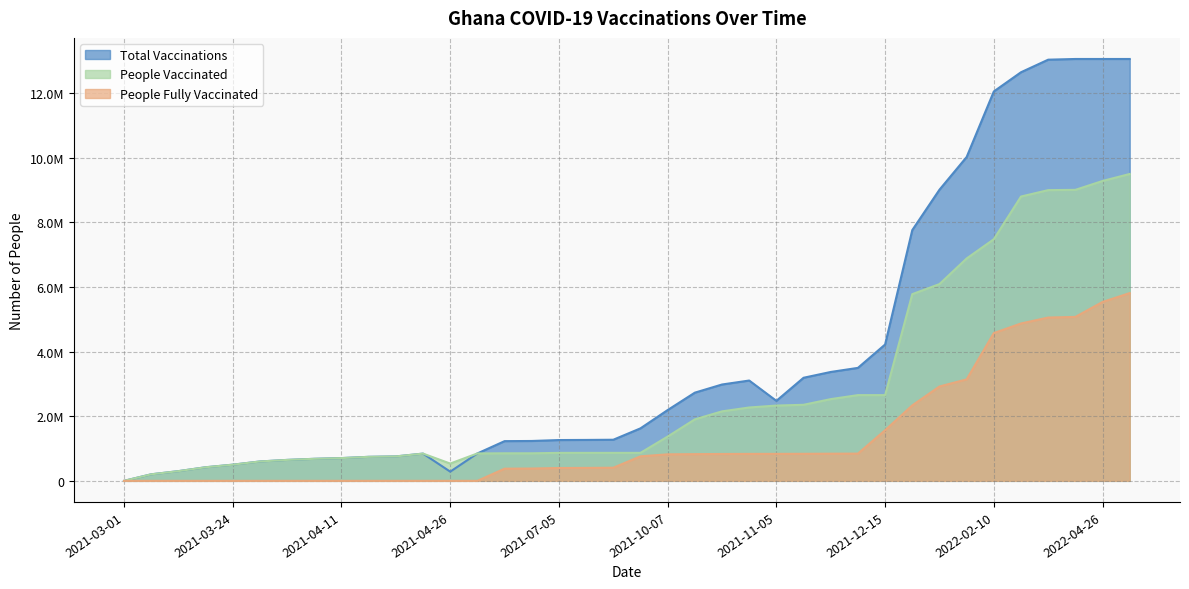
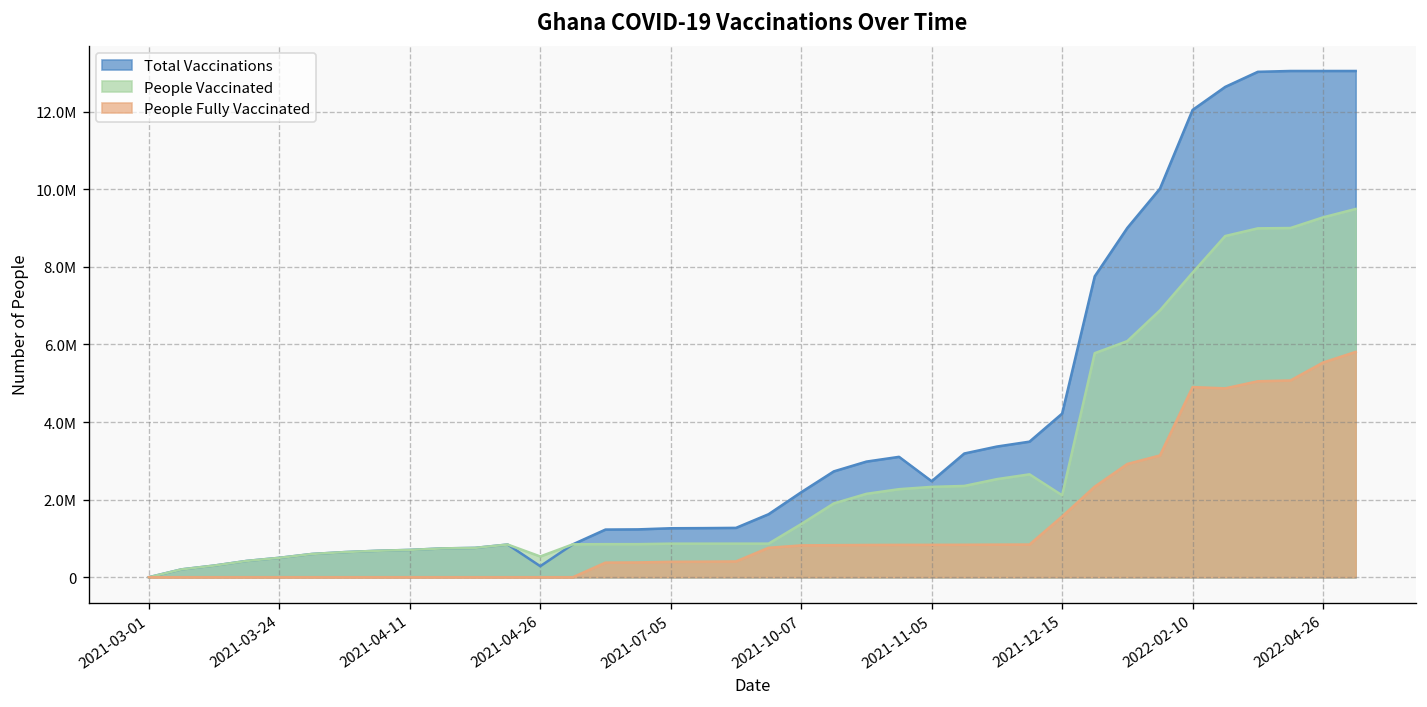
People Vaccinated, 2021-12-15: 2700000 -> 2100000
People Vaccinated, 2022-02-10: 7500000 -> 7800000
People Fully Vaccinated, 2022-02-10: 4600000 -> 4900000
